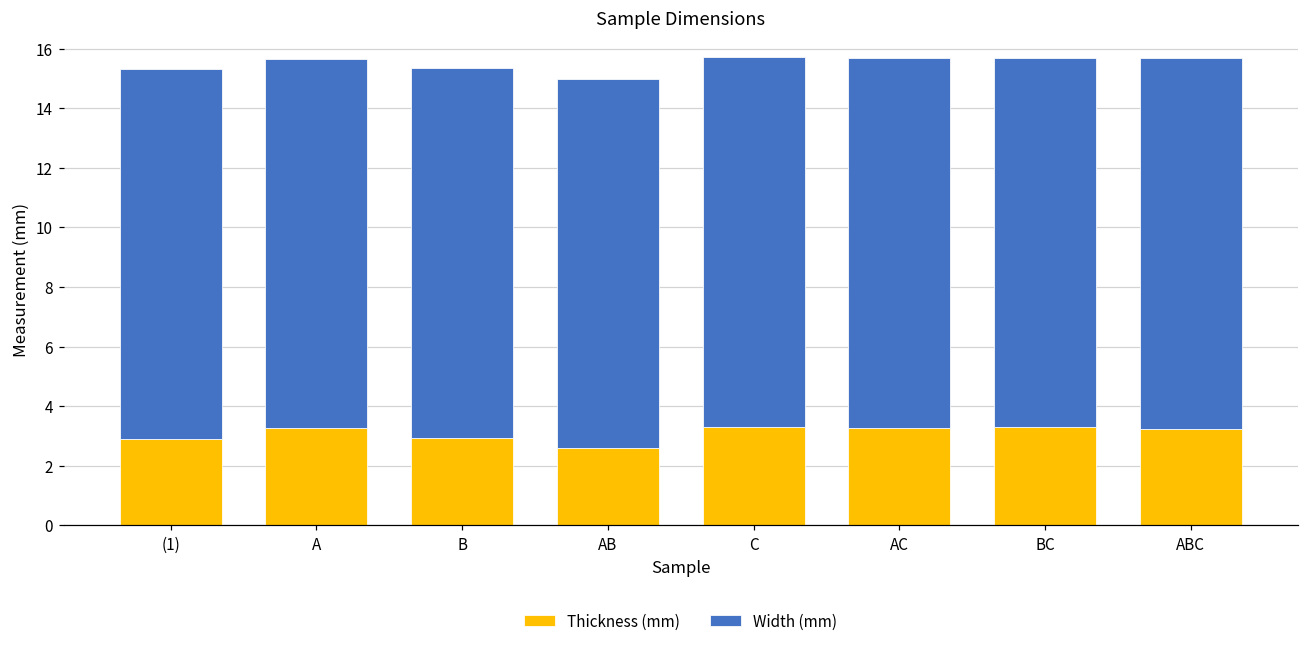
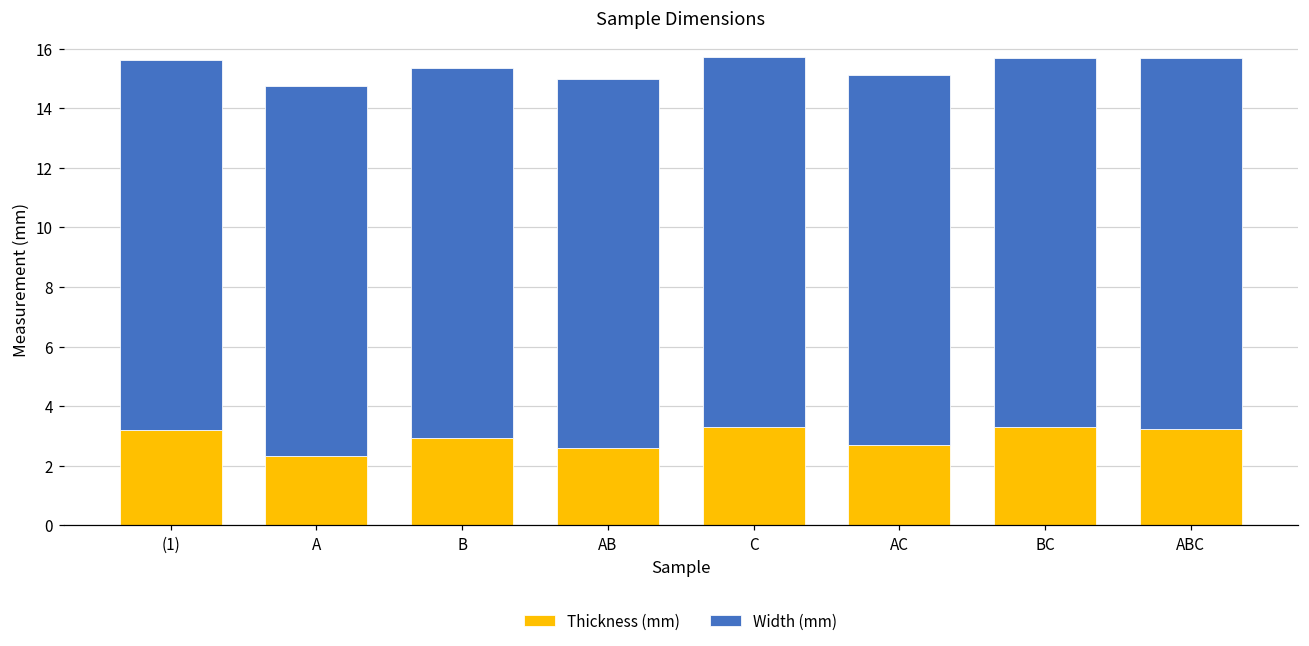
Thickness (mm), (1): 2.9 -> 3.2
Thickness (mm), A: 3.3 -> 2.3
Thickness (mm), AC: 3.3 -> 2.7
